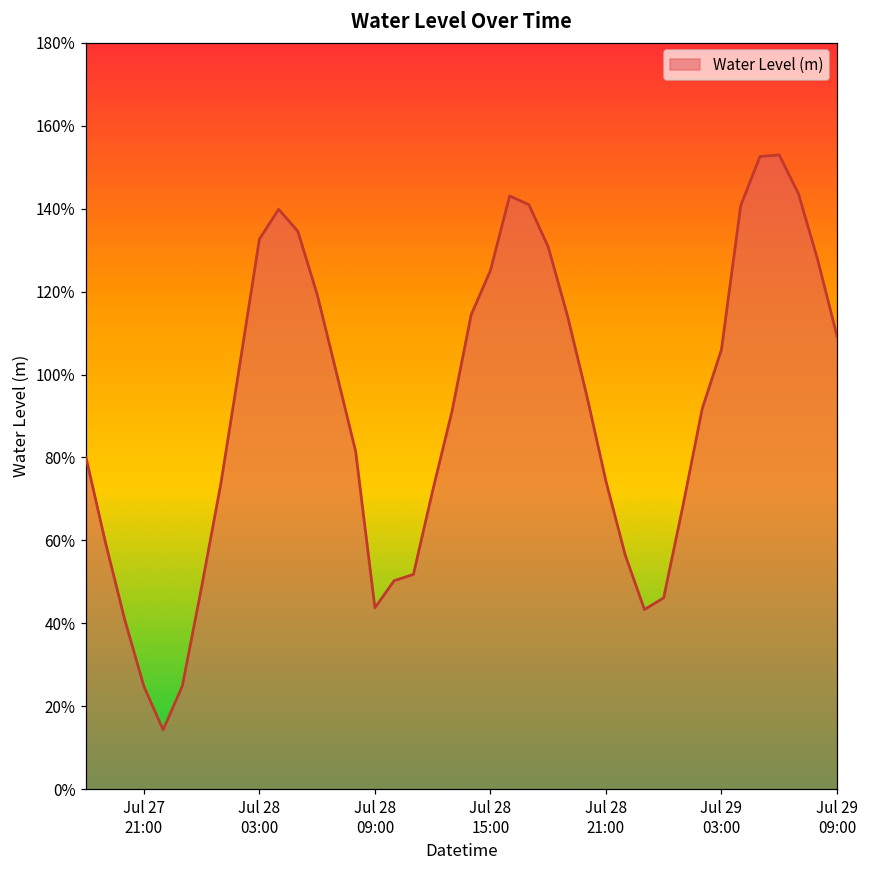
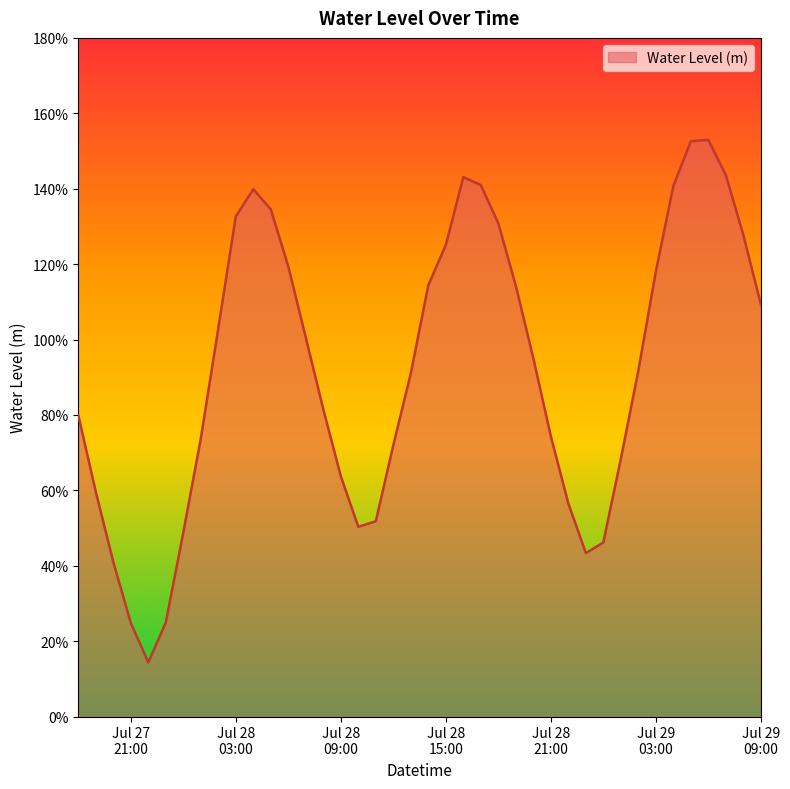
Jul 28 09:00: 44% -> 64%
Jul 29 03:00: 106% -> 118%
